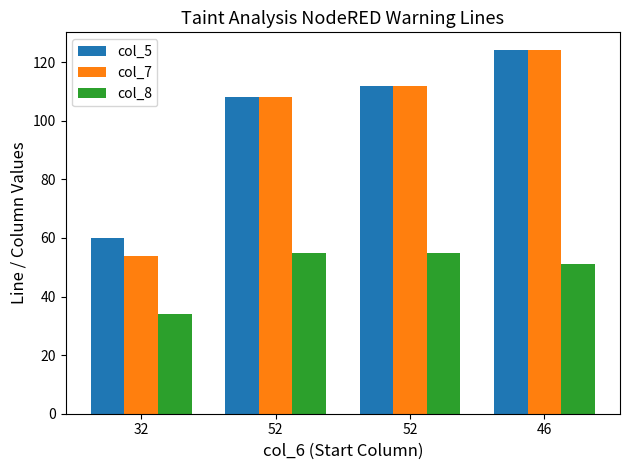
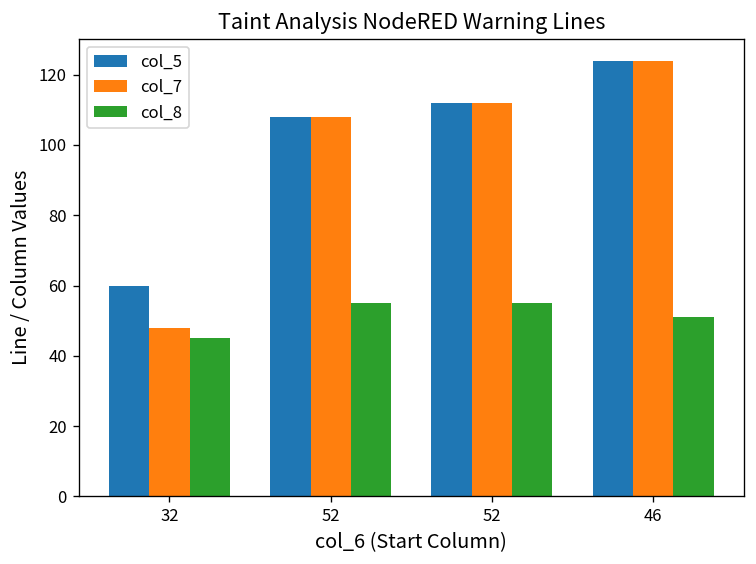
col_7, 32: 54 -> 48
col_8, 32: 34 -> 45
